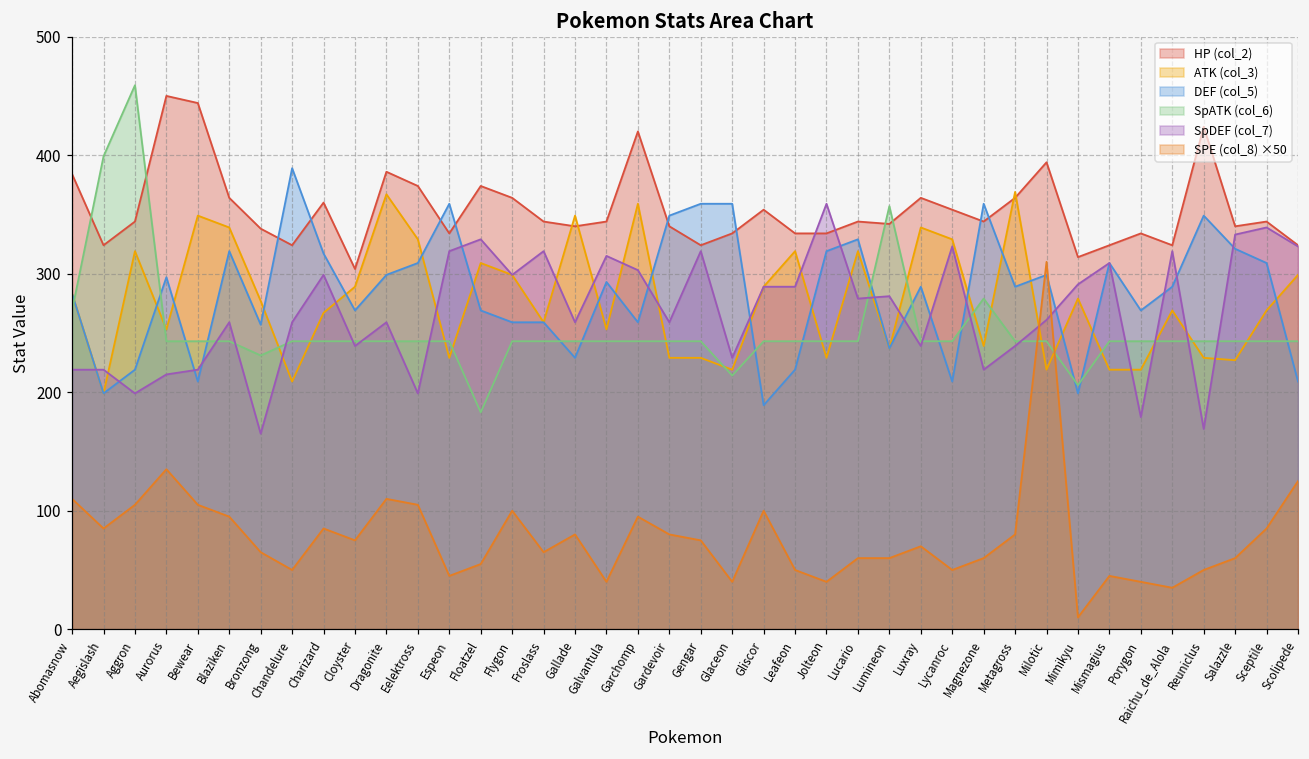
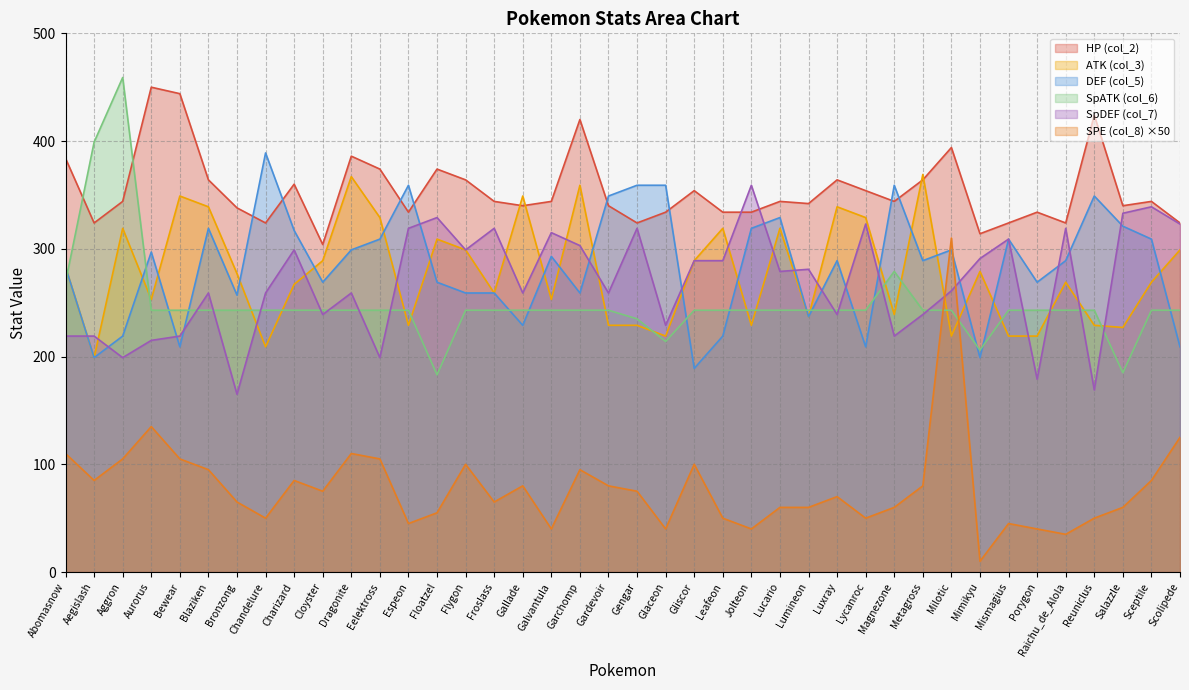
SpATK (col_6), Bronzong: 231 -> 243
SpATK (col_6), Gengar: 243 -> 235
SpATK (col_6), Lumineon: 357 -> 243
SpATK (col_6), Salazzle: 243 -> 185
